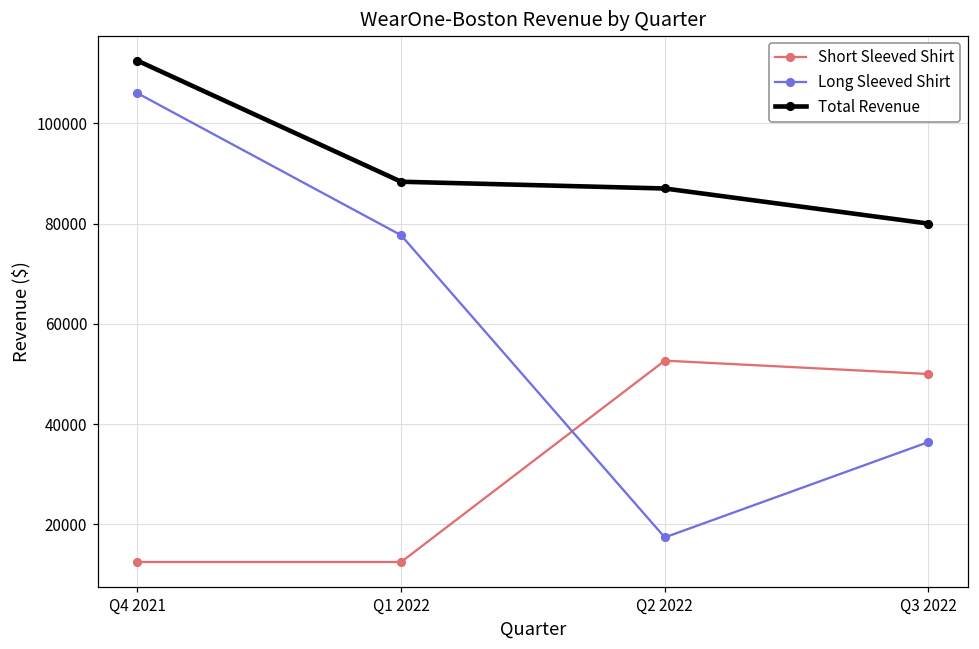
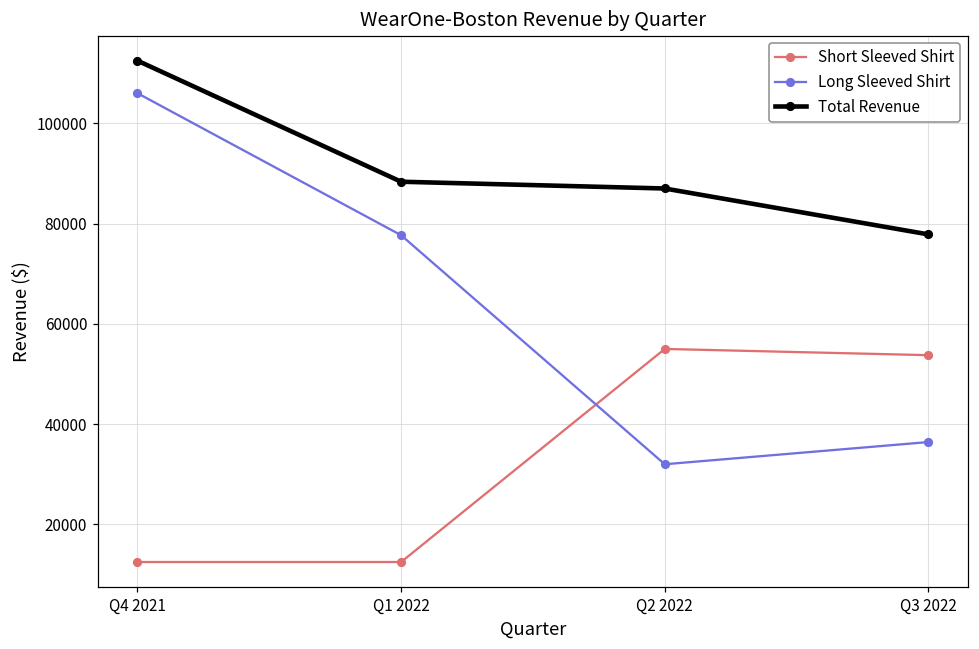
Short Sleeved Shirt, Q2 2022: 53000 -> 55000
Long Sleeved Shirt, Q2 2022: 17000 -> 32000
Short Sleeved Shirt, Q3 2022: 50000 -> 54000
Total Revenue, Q3 2022: 80000 -> 78000
